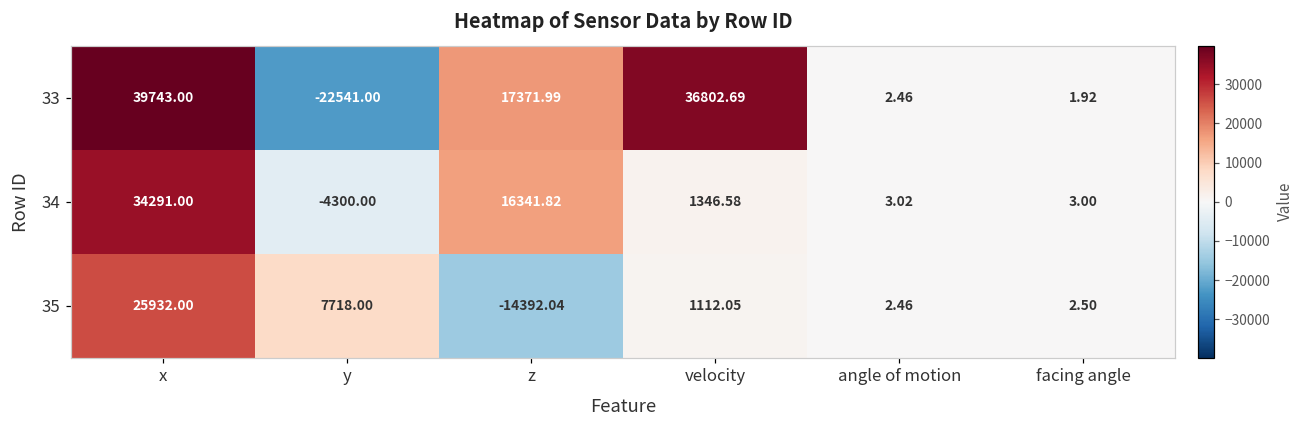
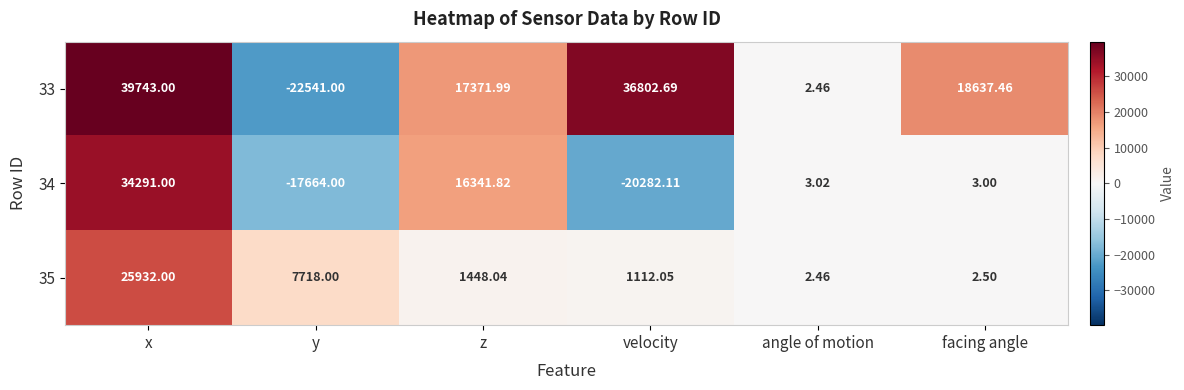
33, facing angle: 1.92 -> 18637.46
34, y: -4300.00 -> -17664.00
34, velocity: 1346.58 -> -20282.11
35, z: -14392.04 -> 1448.04
